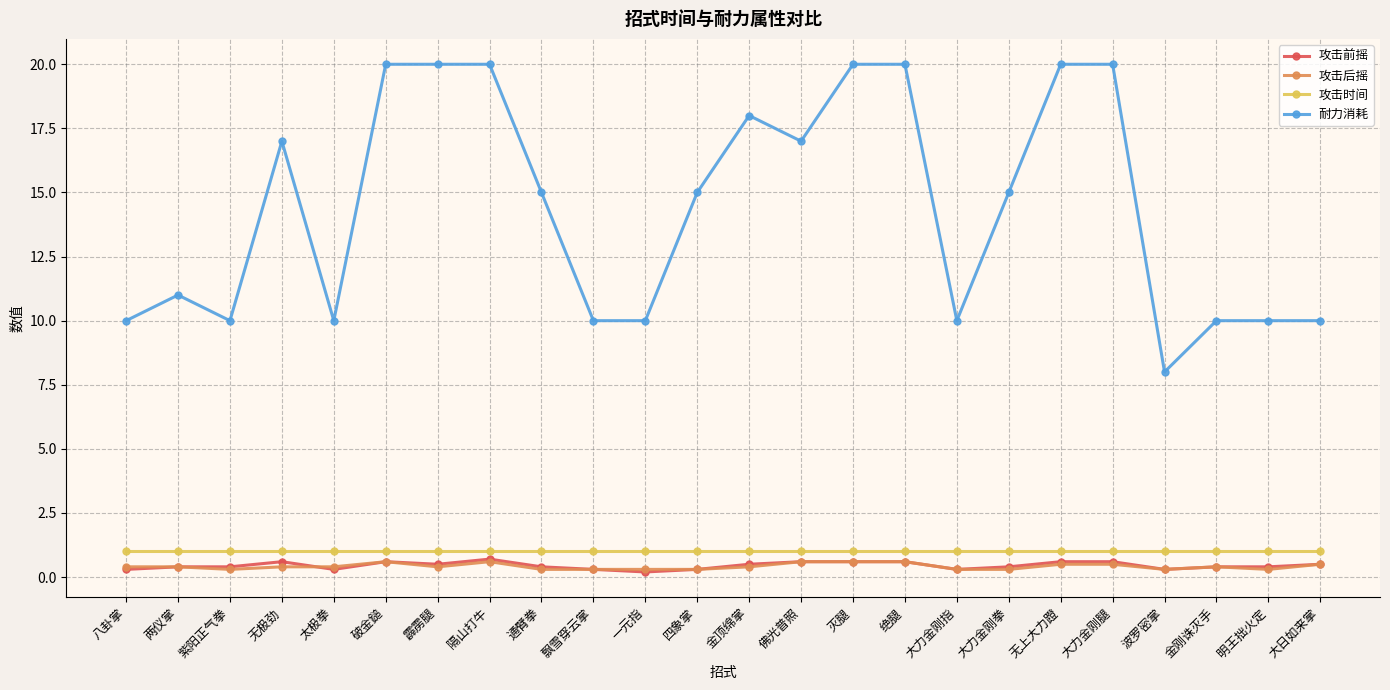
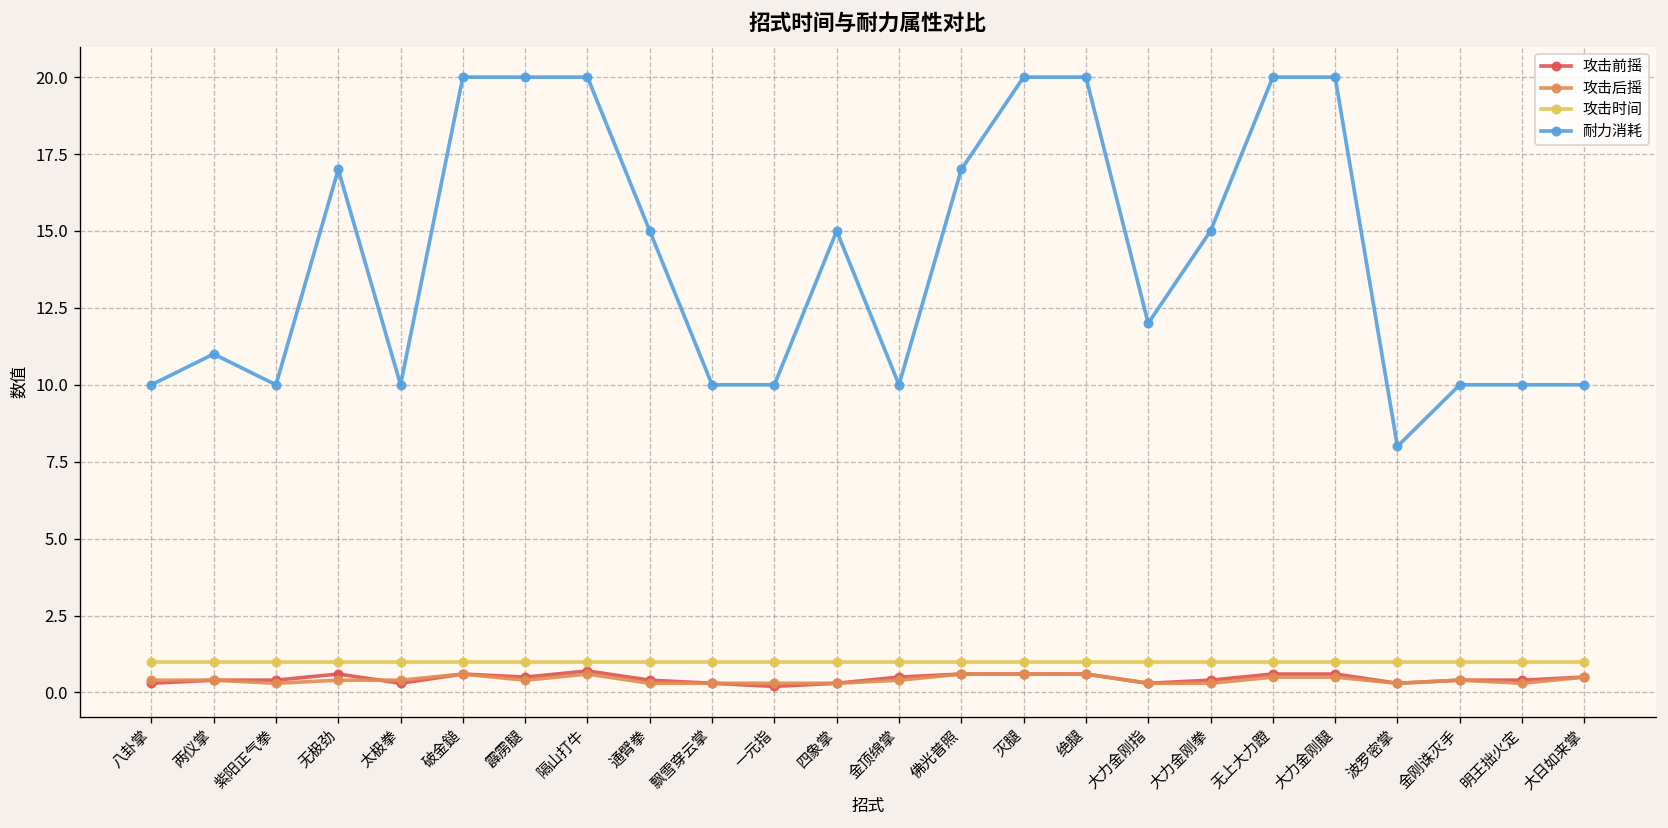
耐力消耗, 金顶绵掌: 18 -> 10
耐力消耗, 大力金刚指: 10 -> 12
